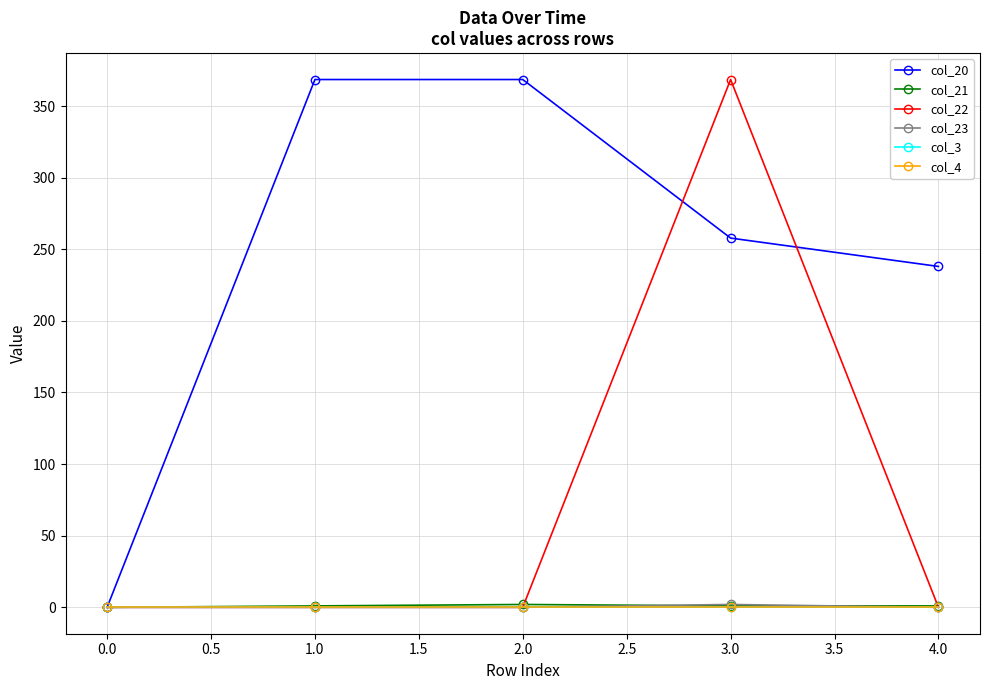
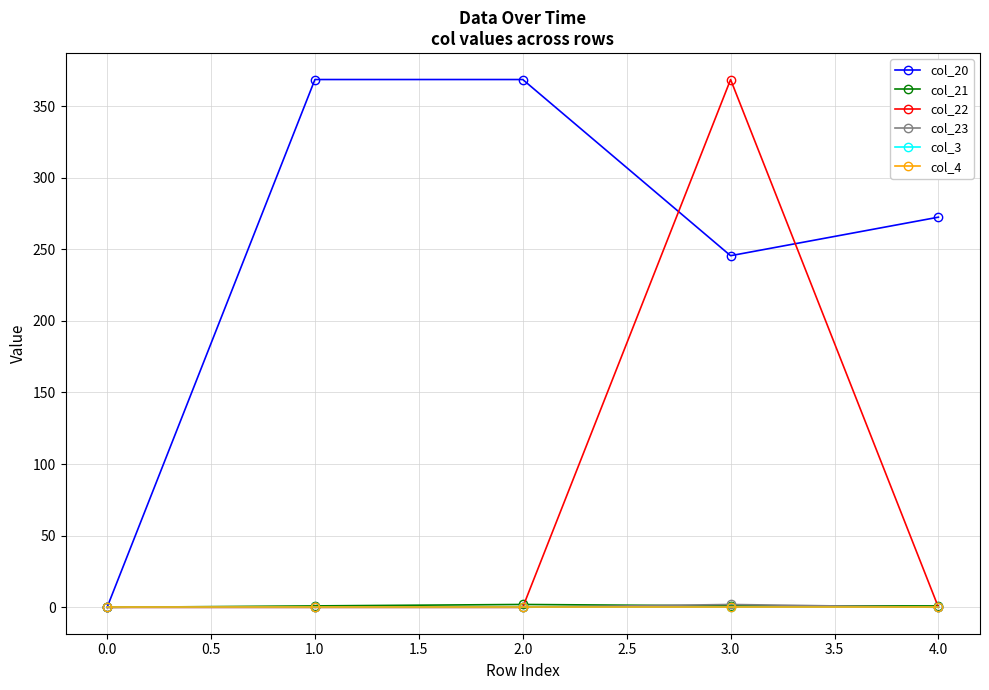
col_20, 3.0: 258 -> 246
col_20, 4.0: 238 -> 272
